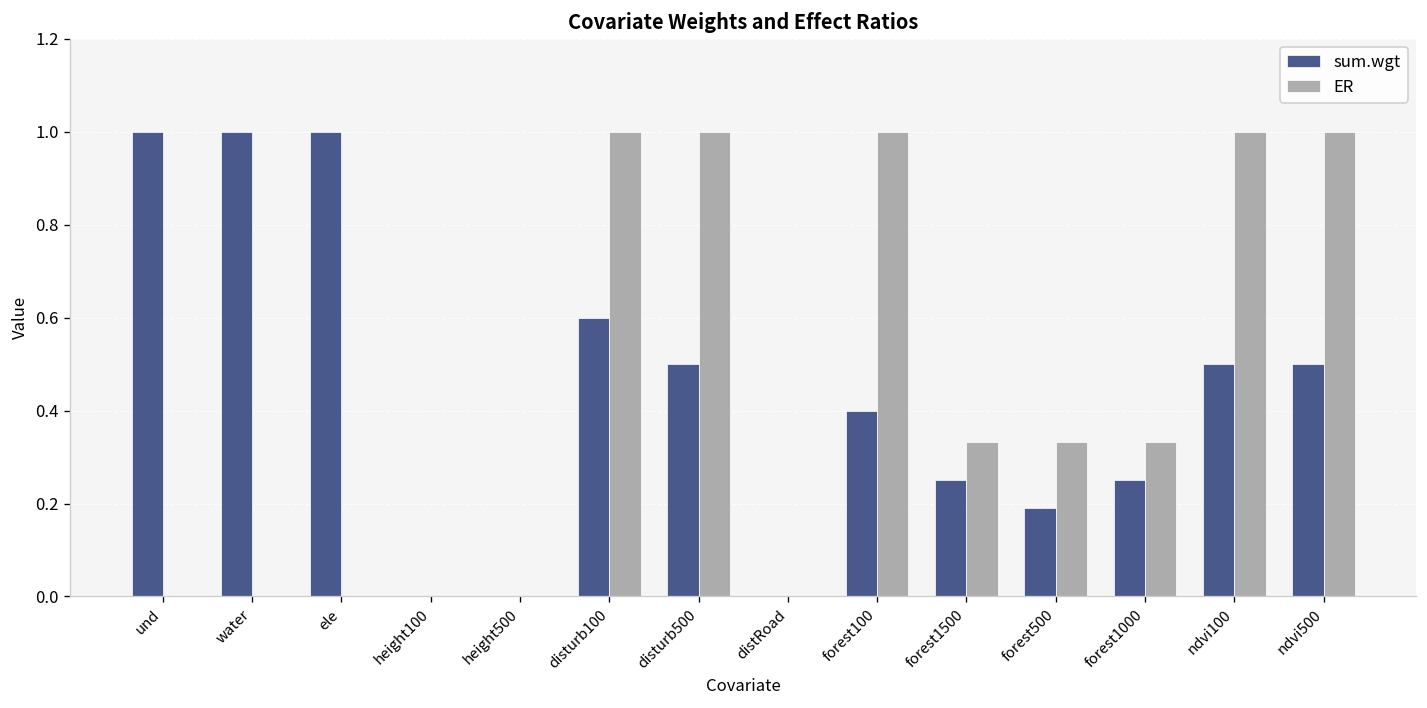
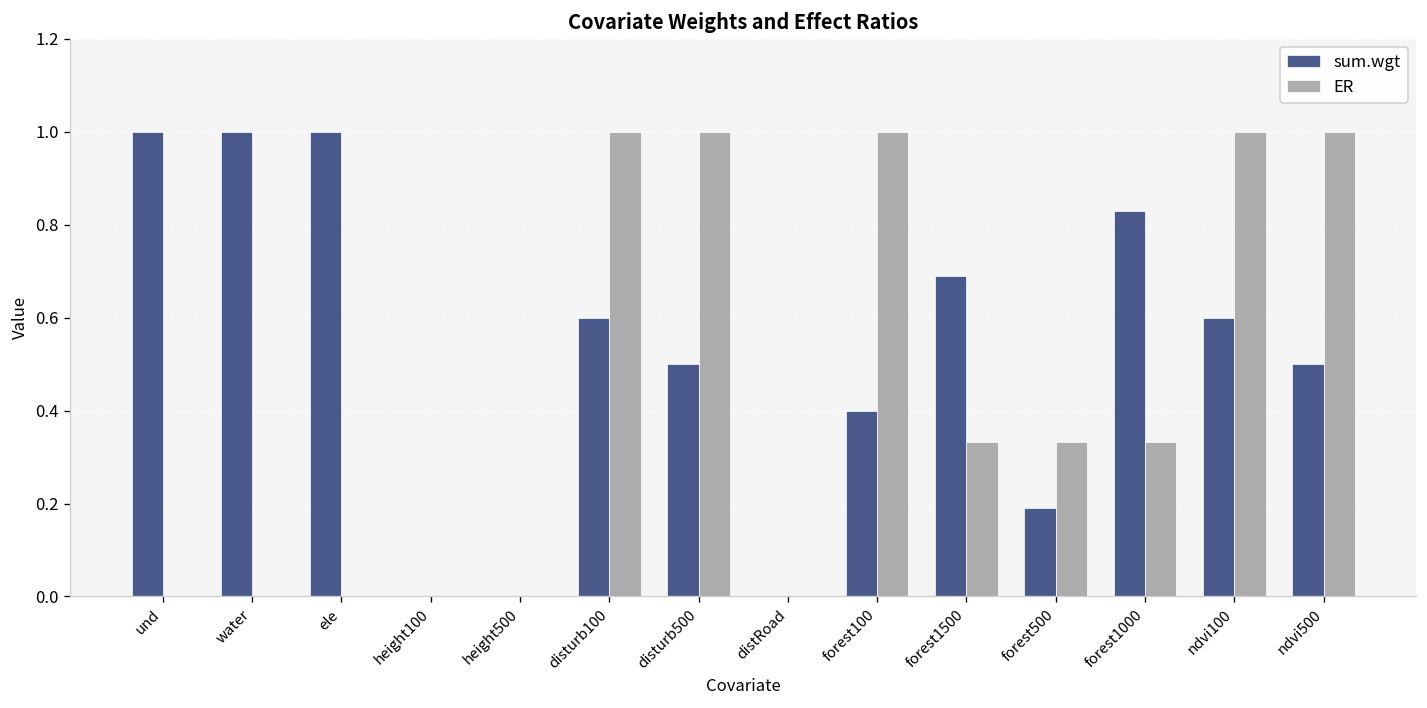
sum.wgt, forest1500: 0.25 -> 0.69
sum.wgt, forest1000: 0.25 -> 0.83
sum.wgt, ndvi100: 0.5 -> 0.6
